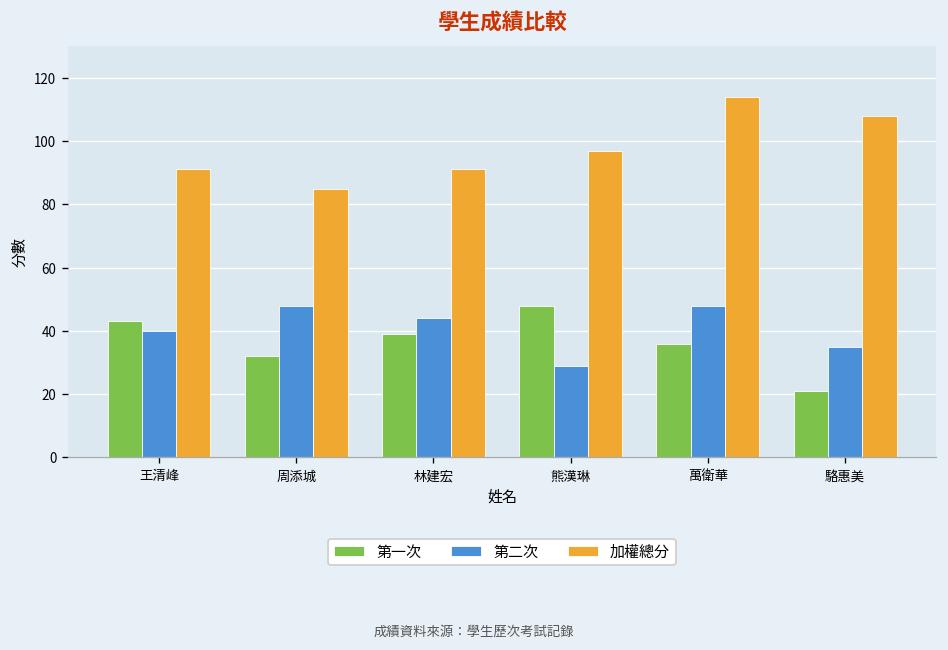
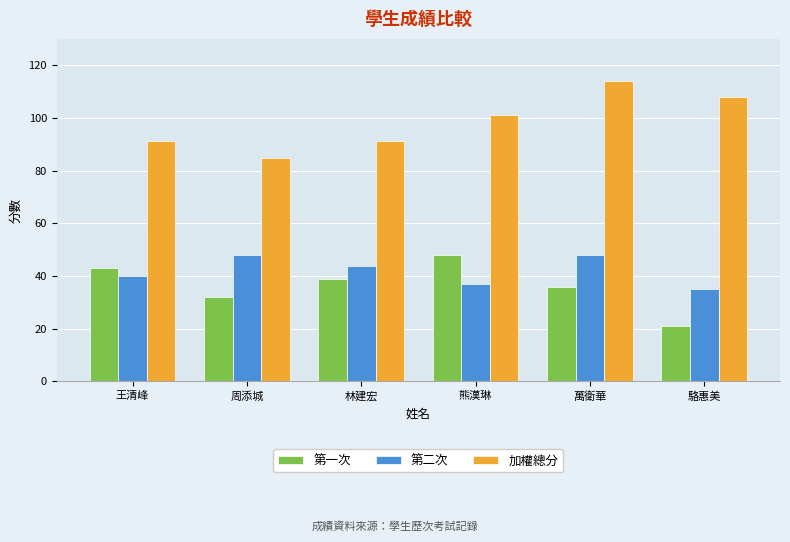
第二次, 熊漢琳: 29 -> 37
加權總分, 熊漢琳: 97 -> 101
